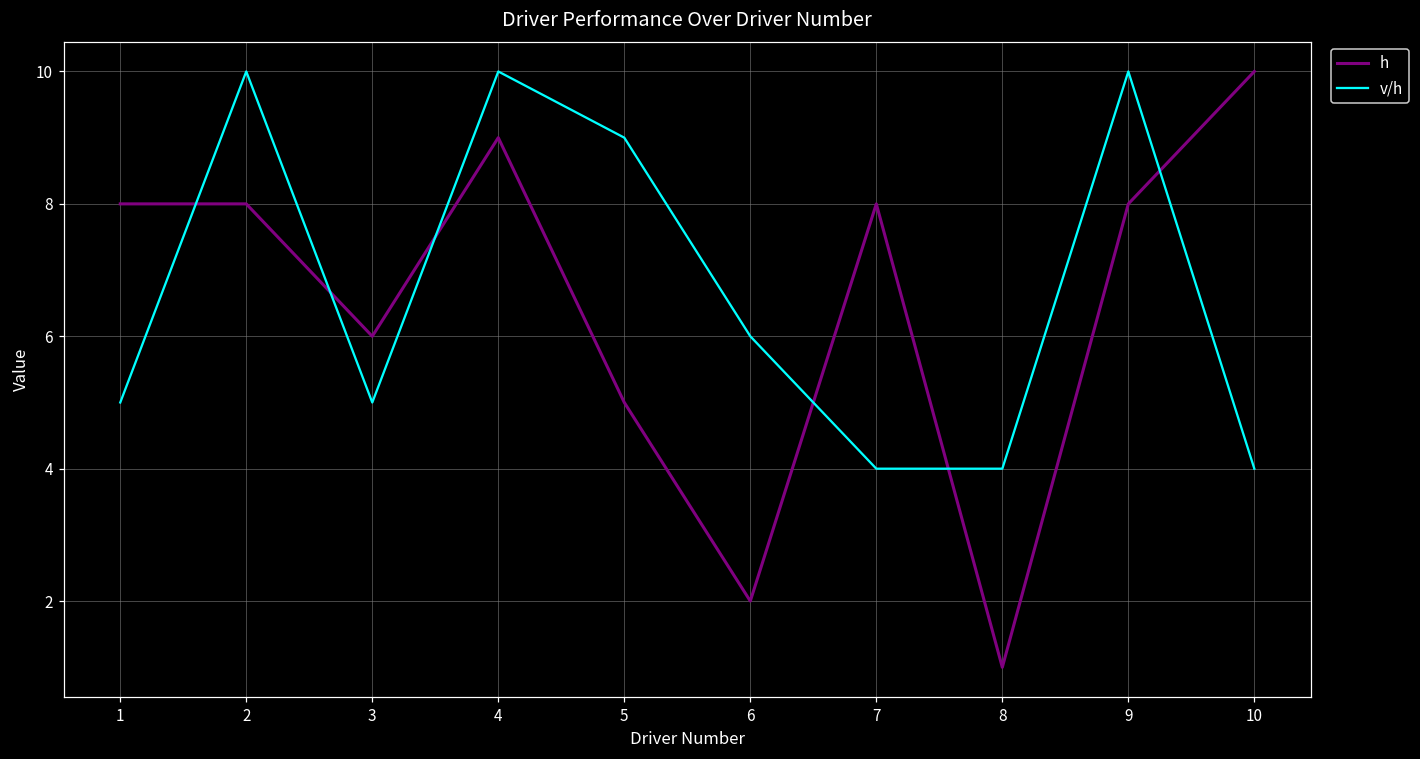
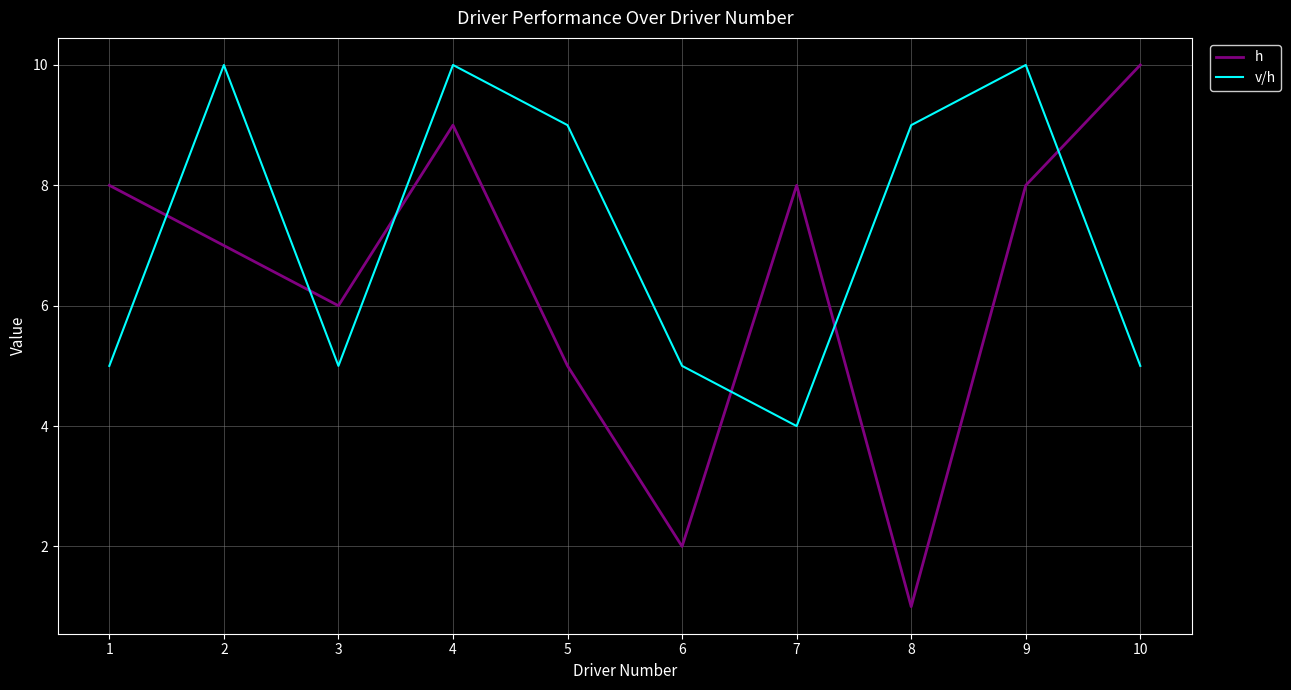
h, 2: 8 -> 7
v/h, 6: 6 -> 5
v/h, 8: 4 -> 9
v/h, 10: 4 -> 5
